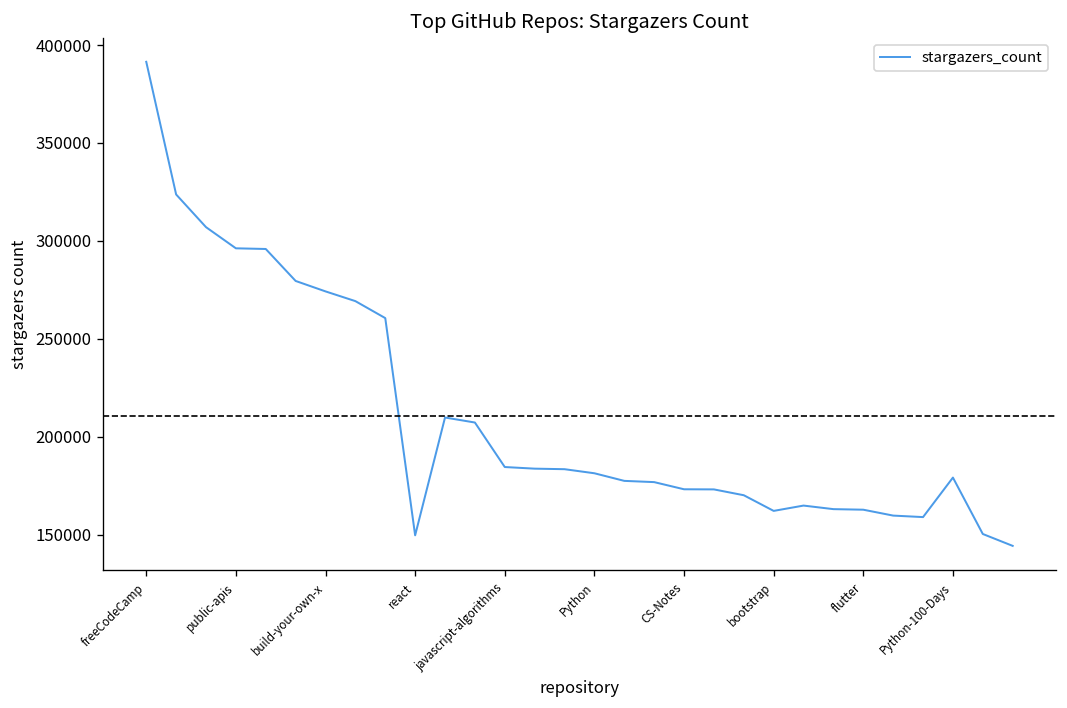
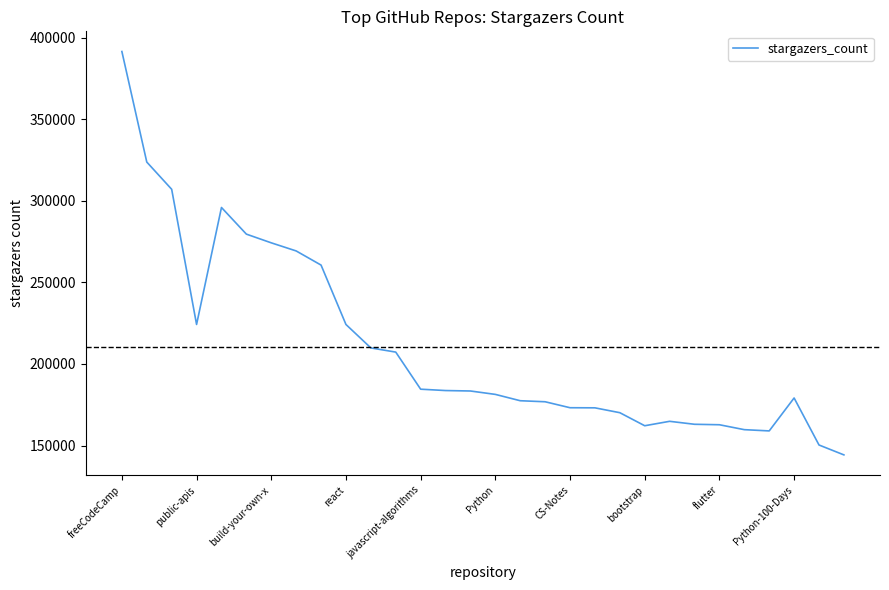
public-apis: 296000 -> 224000
react: 150000 -> 224000
